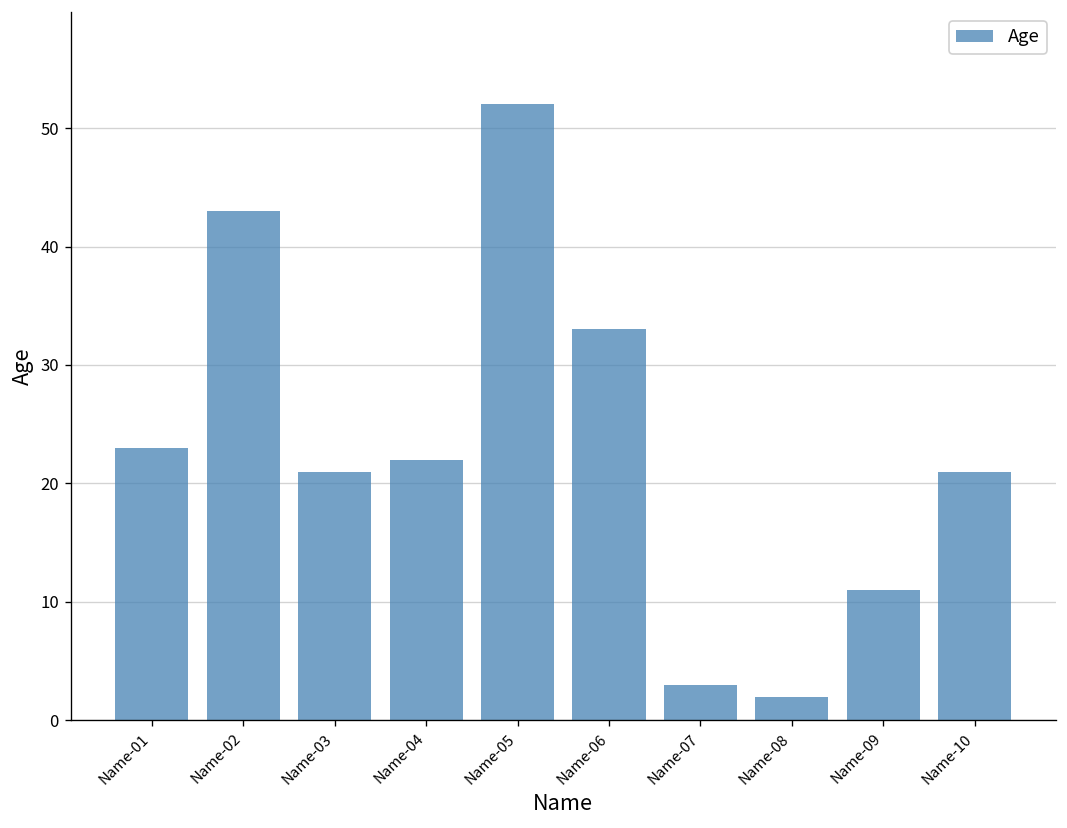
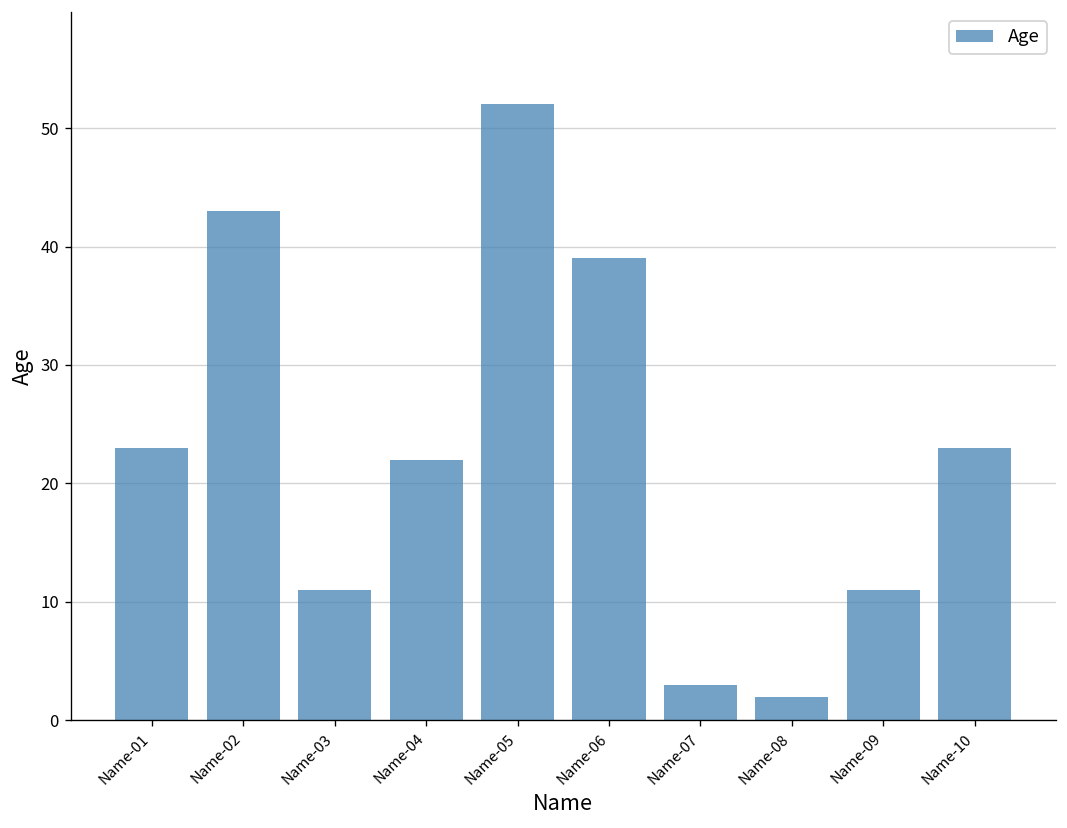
Name-03: 21 -> 11
Name-06: 33 -> 39
Name-10: 21 -> 23
